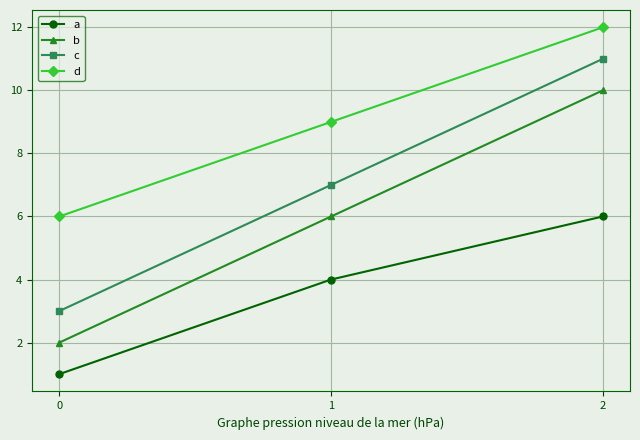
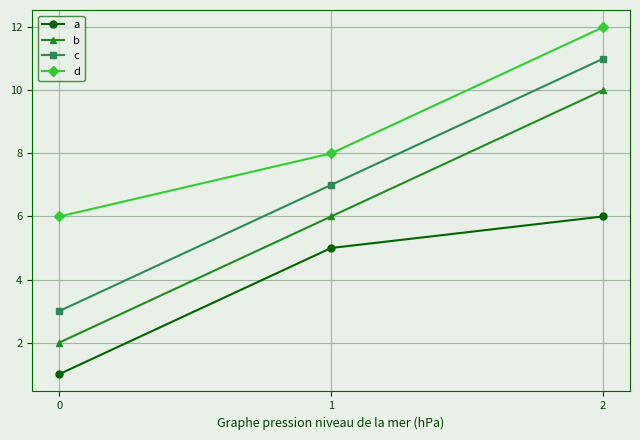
a, 1: 4 -> 5
d, 1: 9 -> 8
